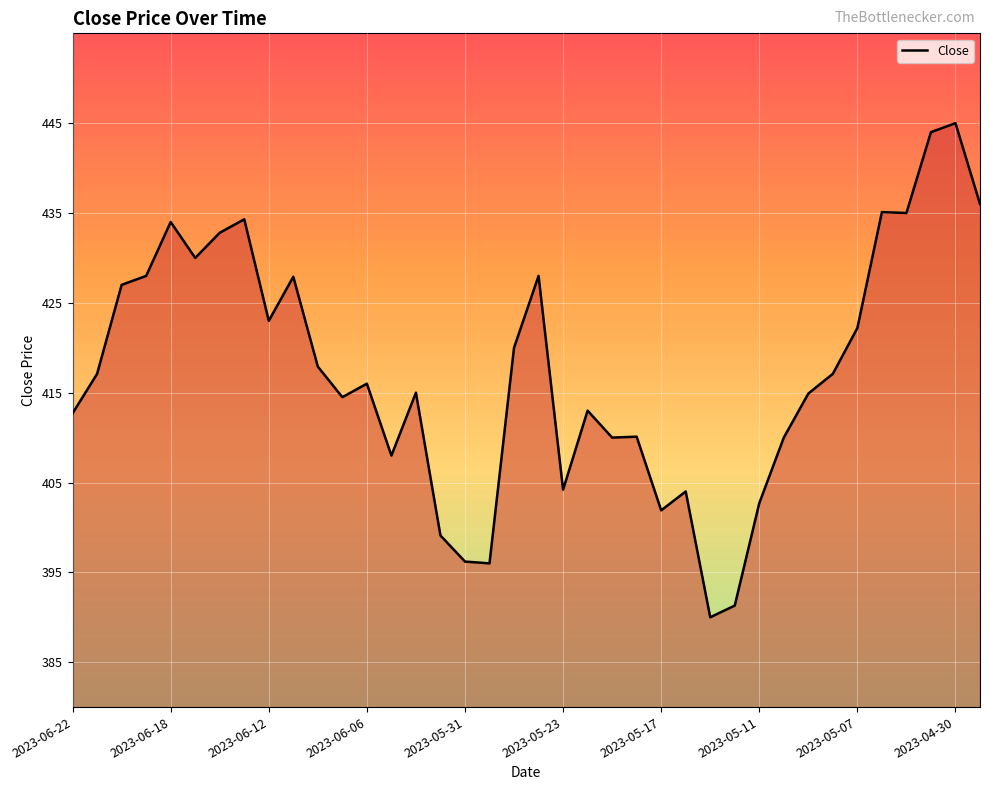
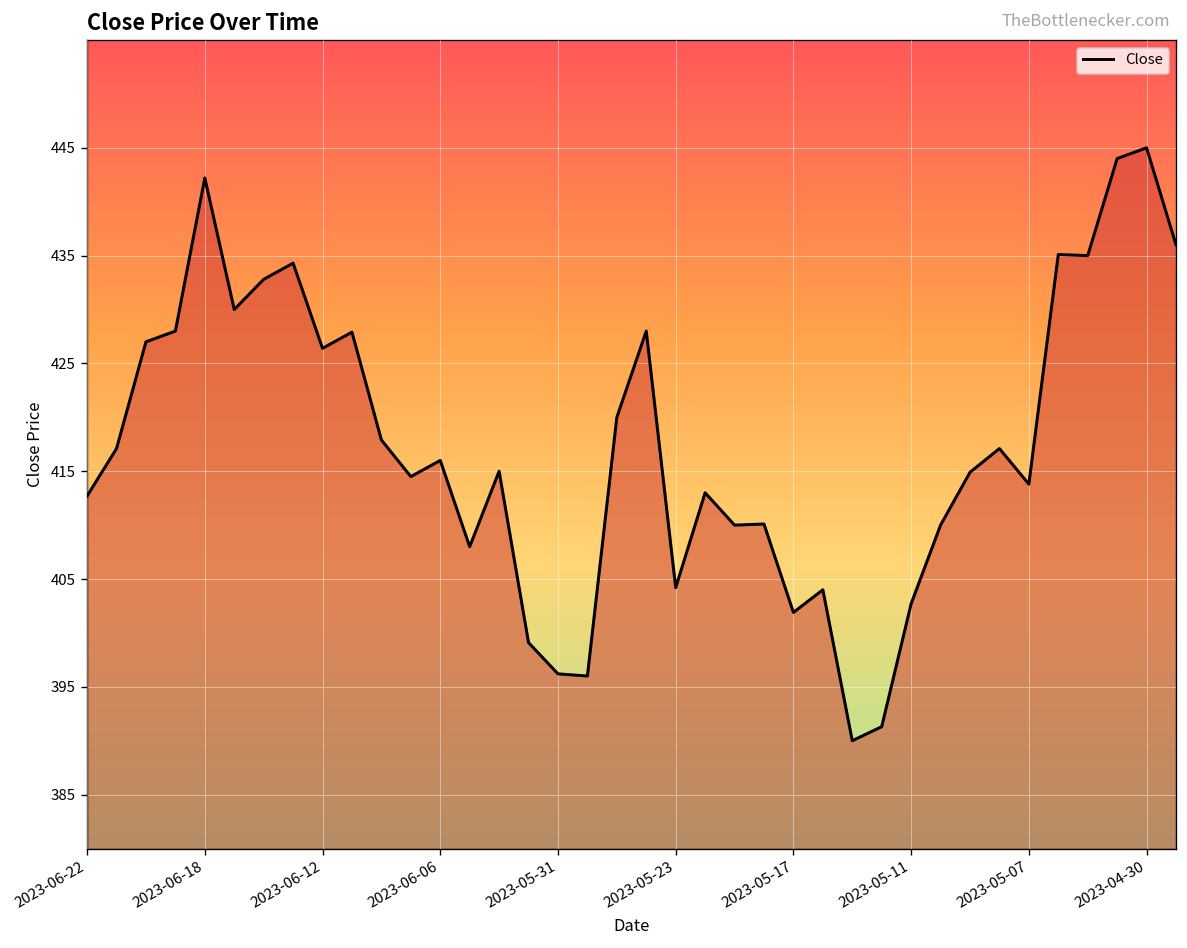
2023-06-18: 434 -> 442
2023-06-12: 423 -> 426
2023-05-07: 422 -> 414
